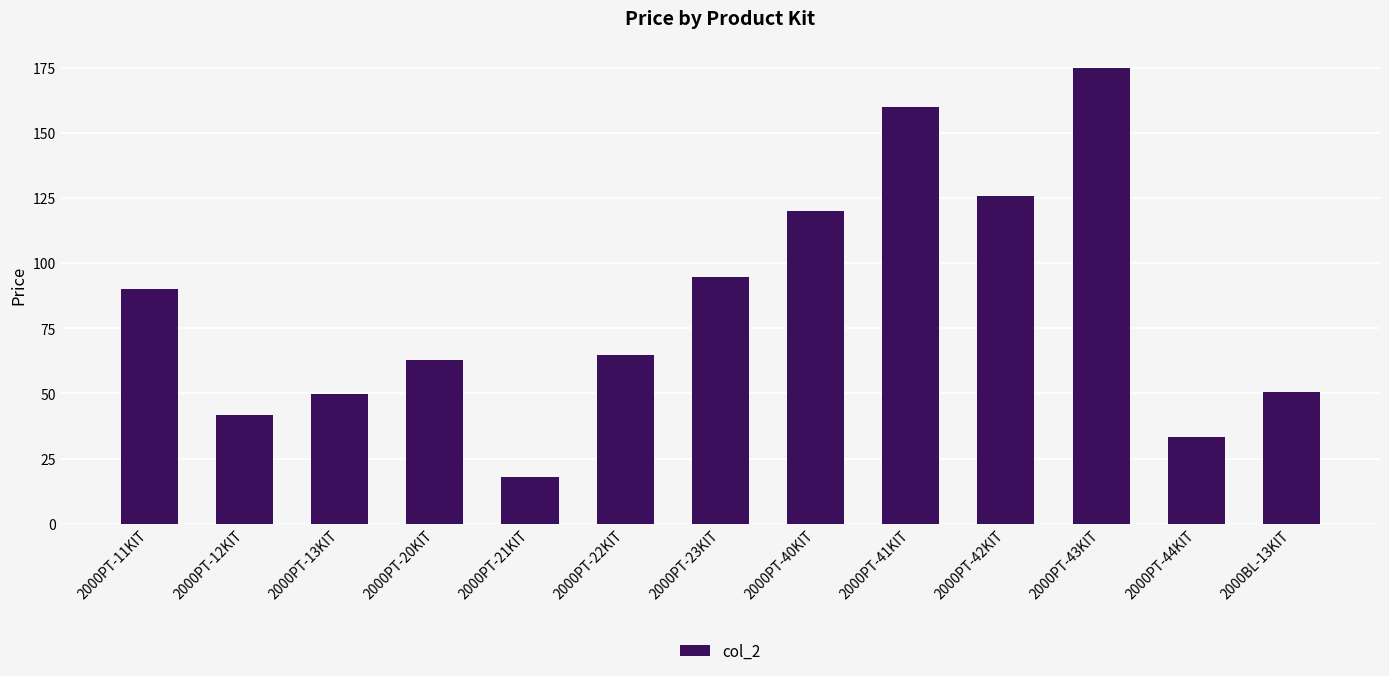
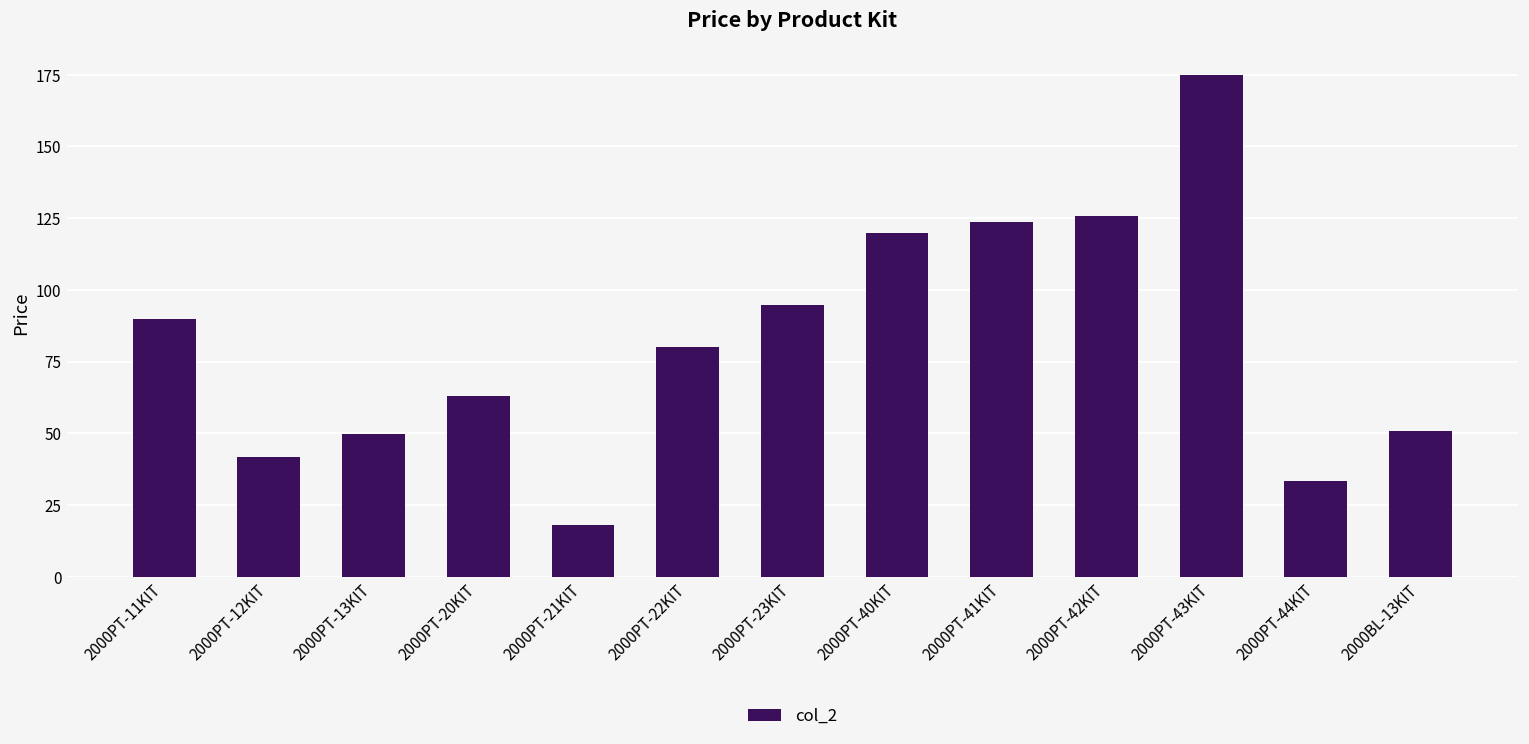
2000PT-22KIT: 65 -> 80
2000PT-41KIT: 160 -> 124
